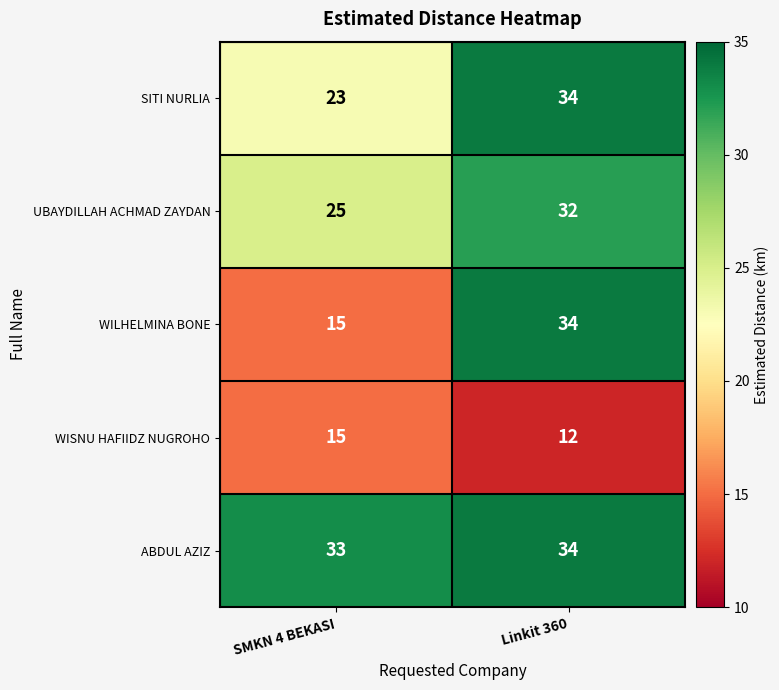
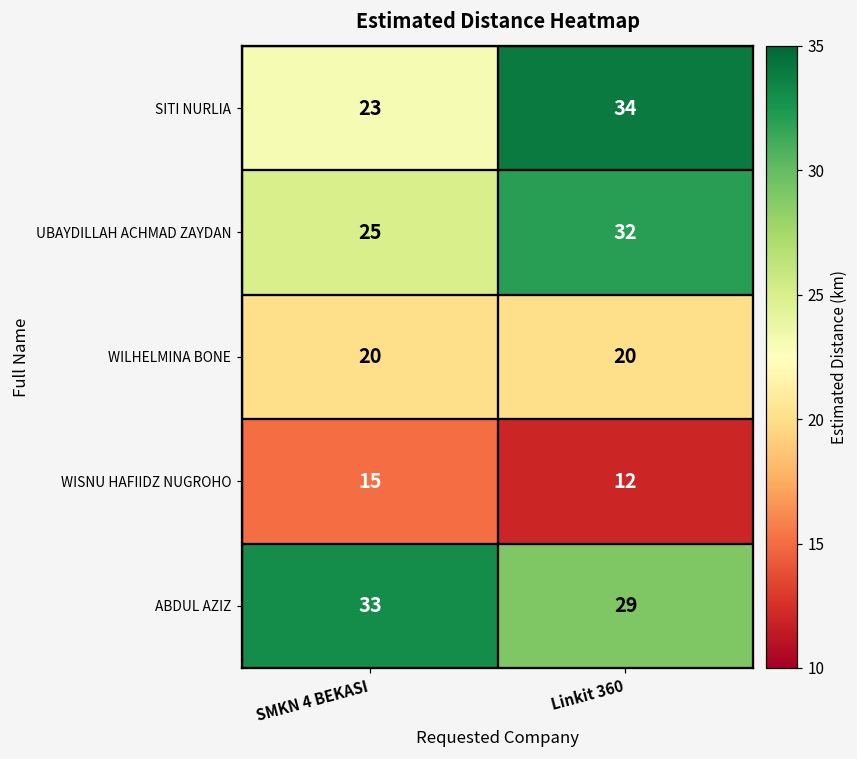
WILHELMINA BONE, SMKN 4 BEKASI: 15 -> 20
WILHELMINA BONE, Linkit 360: 34 -> 20
ABDUL AZIZ, Linkit 360: 34 -> 29
